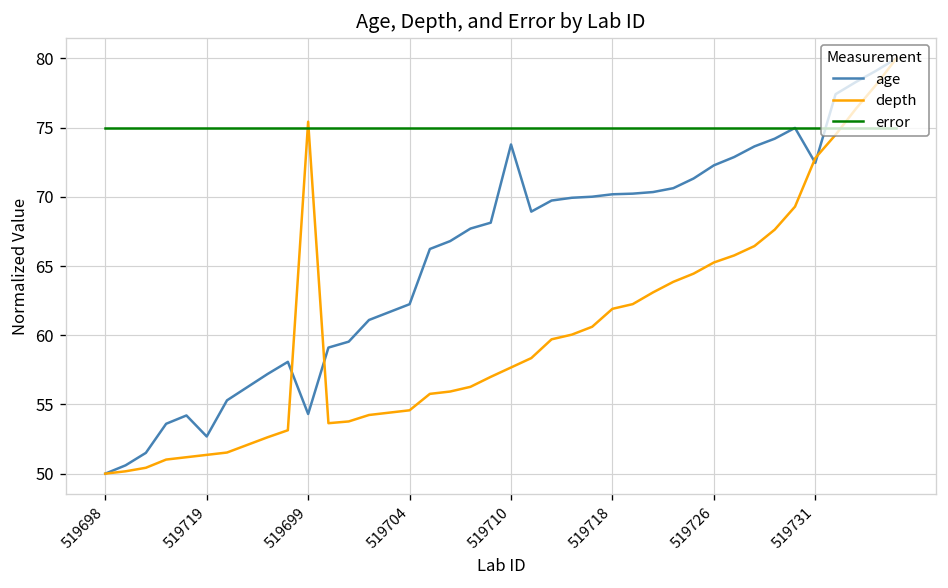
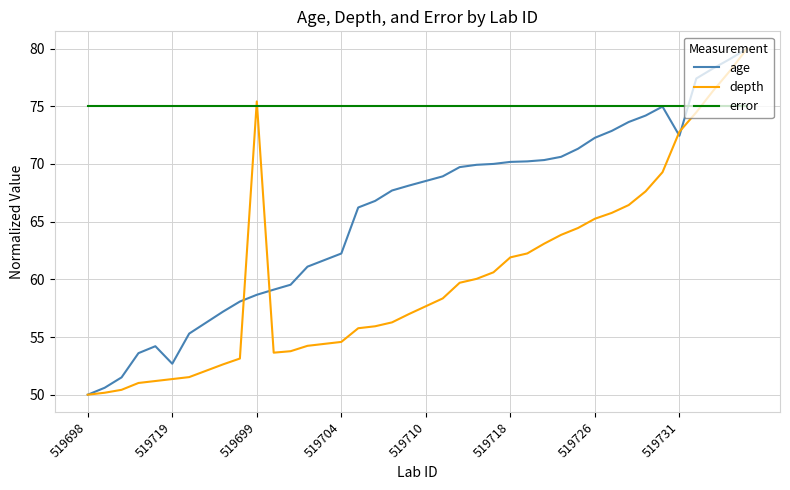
age, 519699: 54.3 -> 58.7
age, 519710: 73.8 -> 68.5
